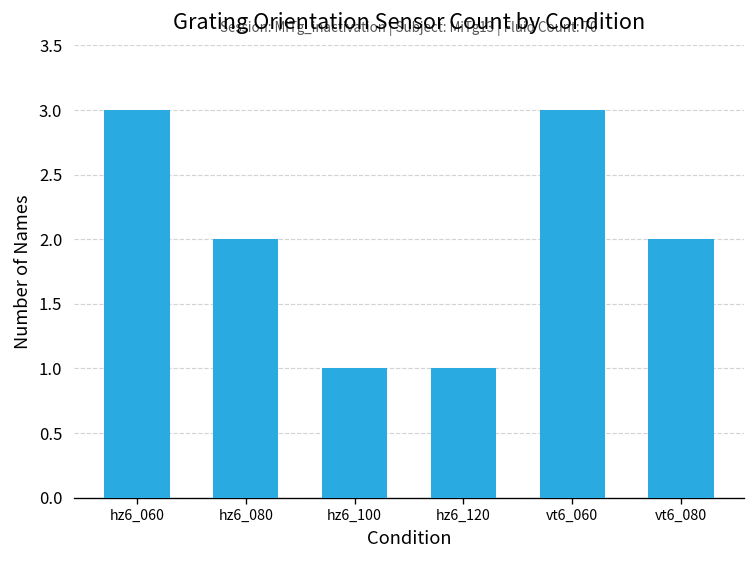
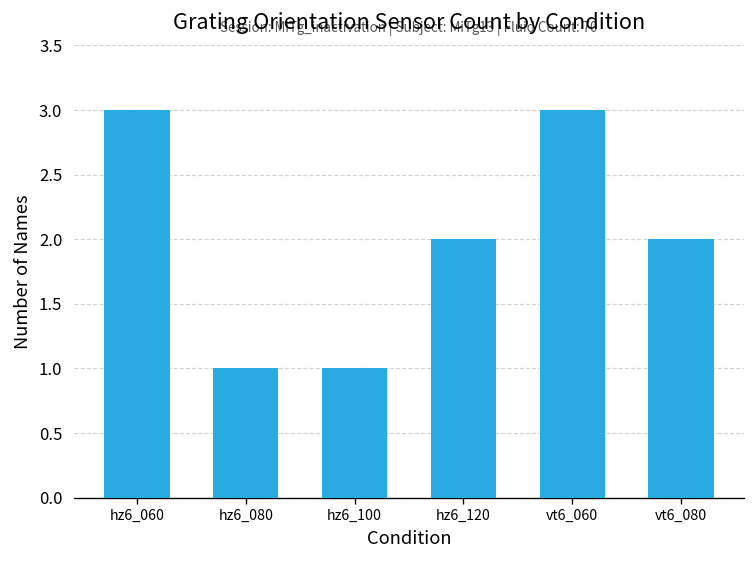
hz6_080: 2 -> 1
hz6_120: 1 -> 2
